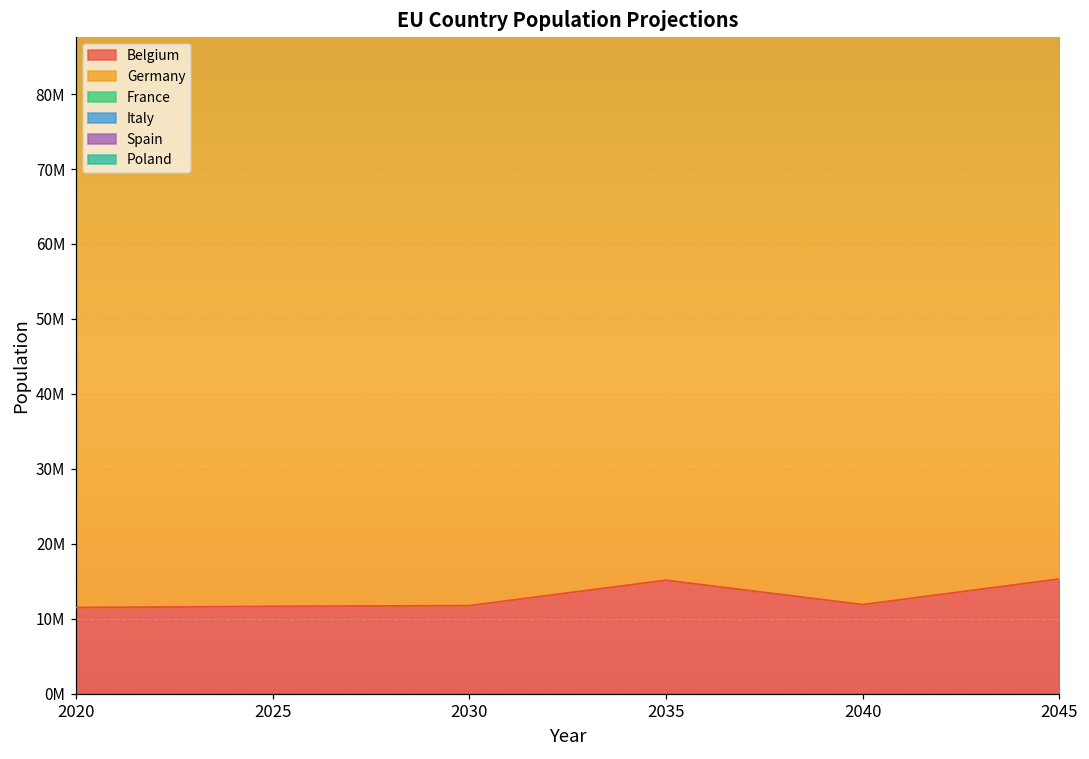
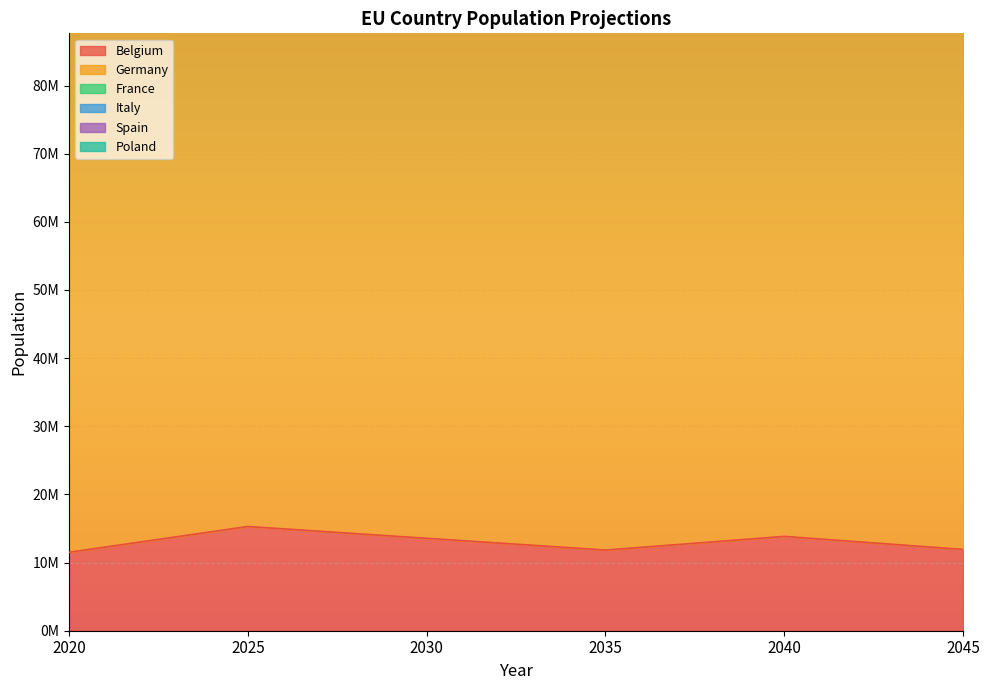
Belgium, 2025: 12000000 -> 15000000
Belgium, 2030: 12000000 -> 14000000
Belgium, 2035: 15000000 -> 12000000
Belgium, 2040: 12000000 -> 14000000
Belgium, 2045: 15000000 -> 12000000
